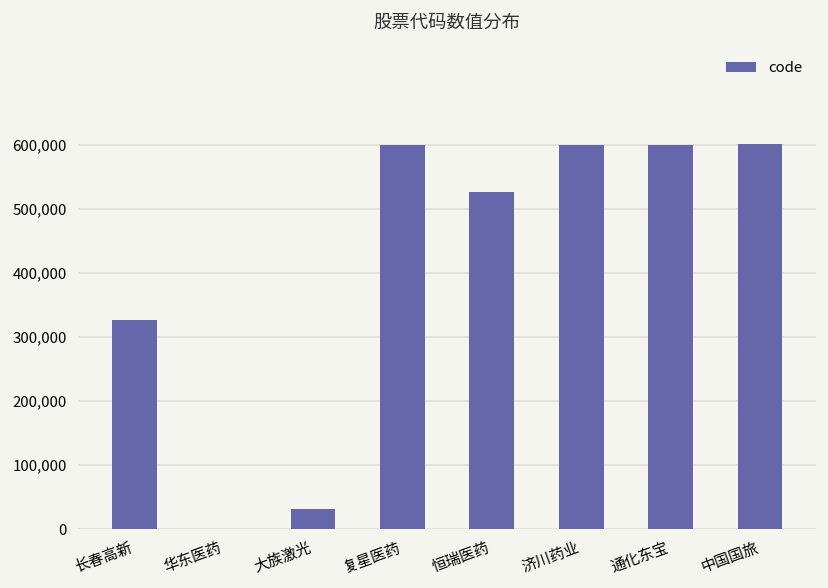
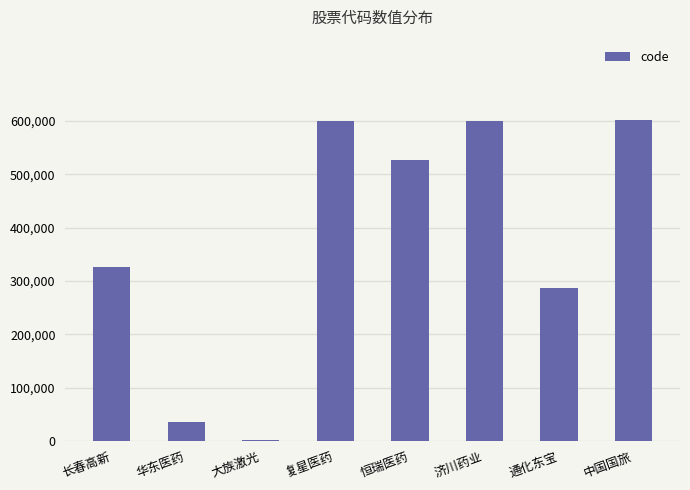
华东医药: 0 -> 30,000
大族激光: 30,000 -> 0
通化东宝: 600,000 -> 290,000
